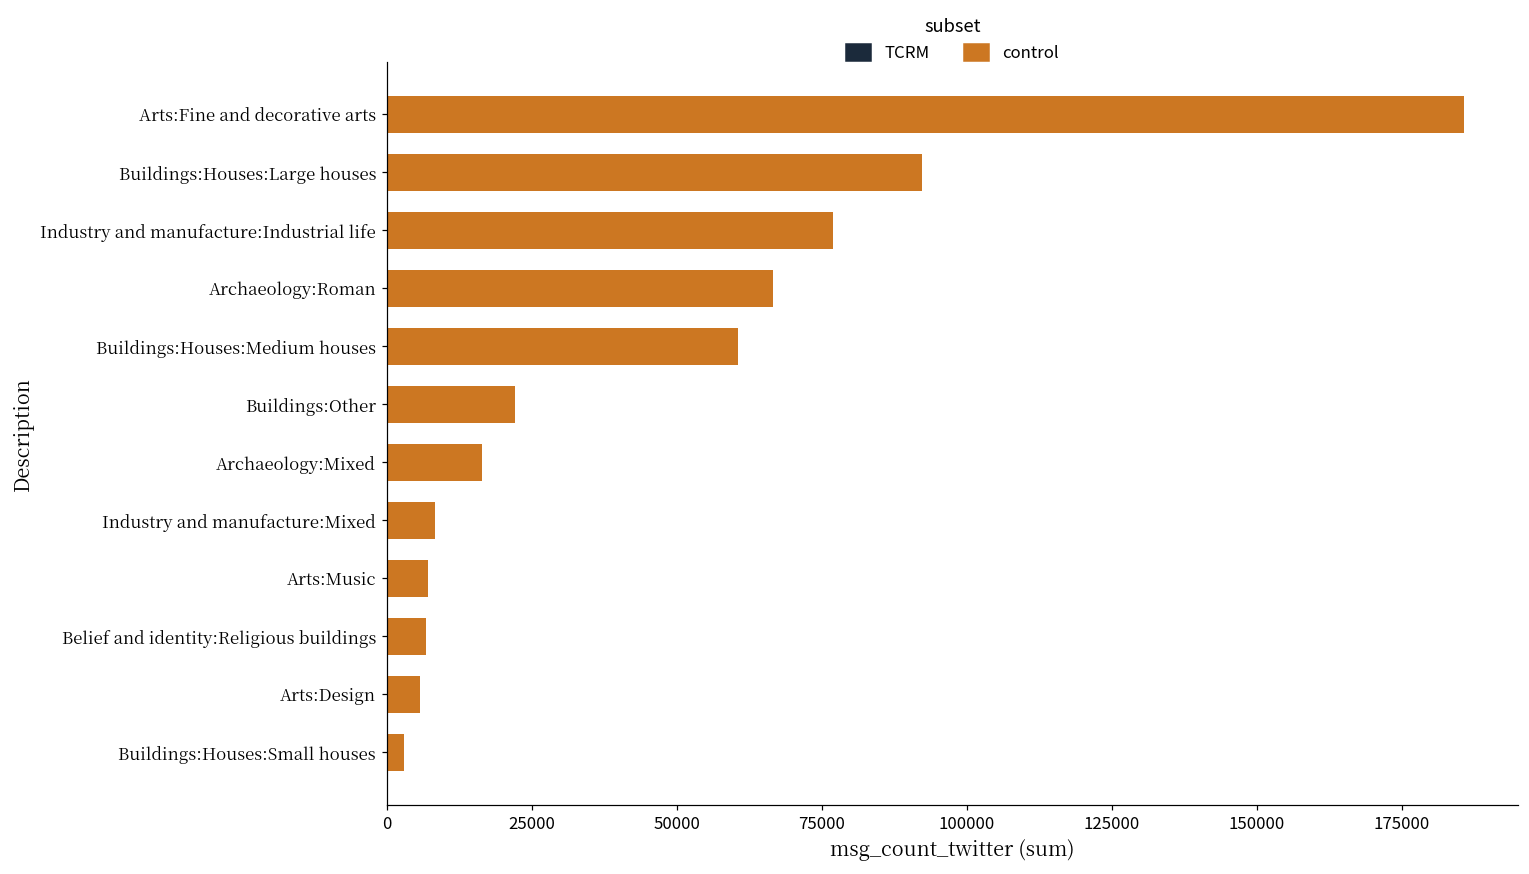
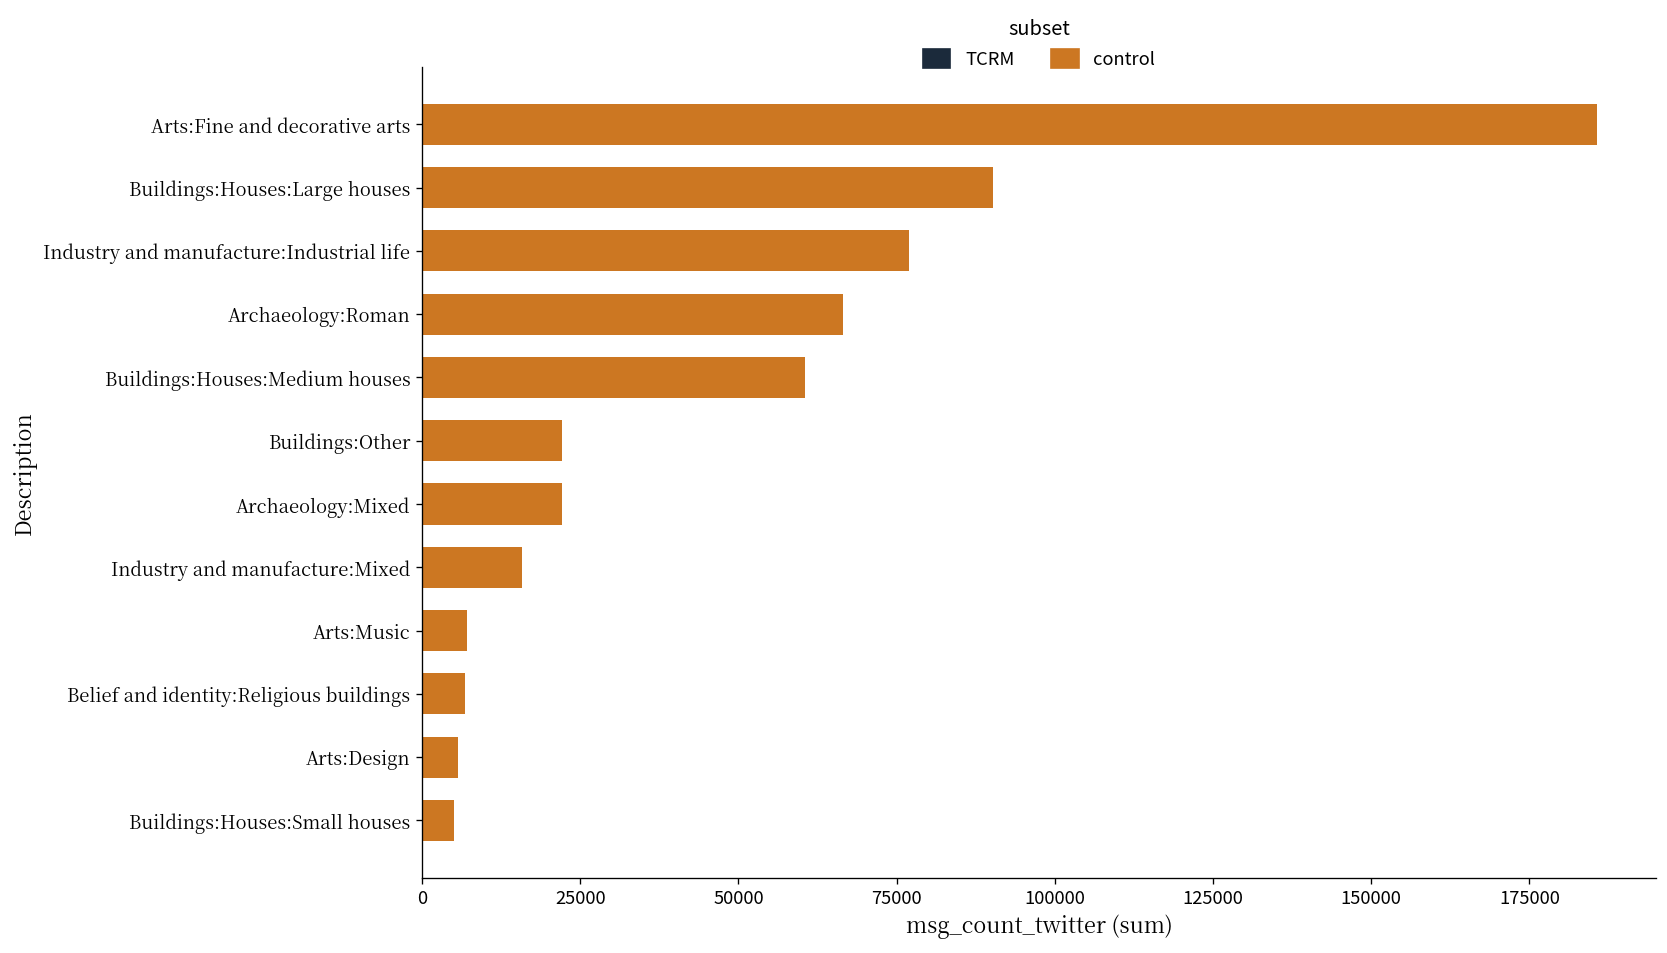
Buildings:Houses:Large houses: 92000 -> 90000
Archaeology:Mixed: 16000 -> 22000
Industry and manufacture:Mixed: 8000 -> 16000
Buildings:Houses:Small houses: 3000 -> 5000
